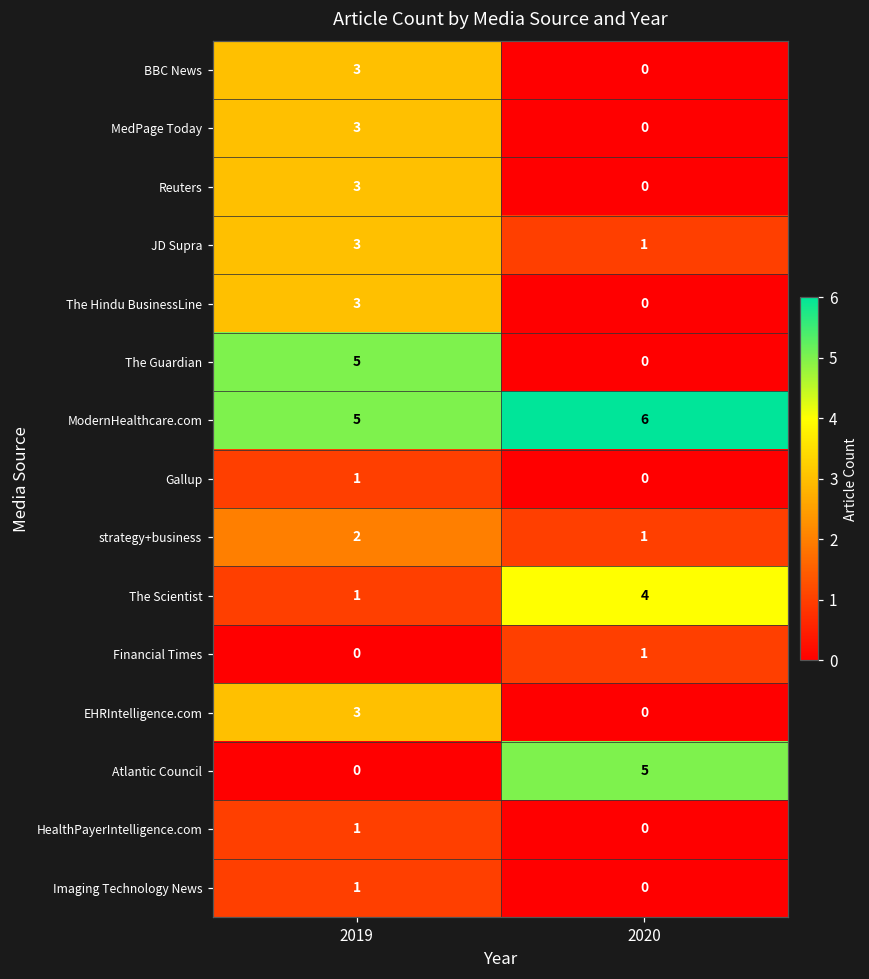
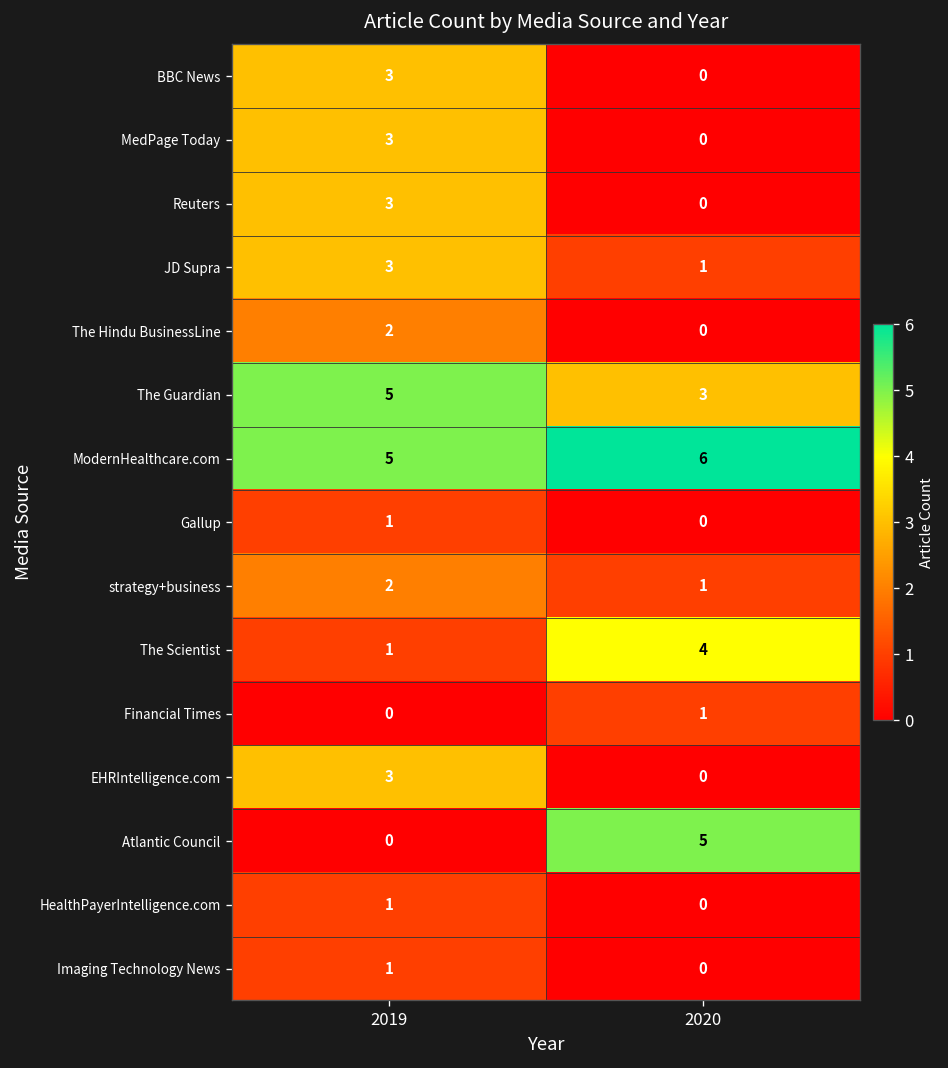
The Hindu BusinessLine, 2019: 3 -> 2
The Guardian, 2020: 0 -> 3
